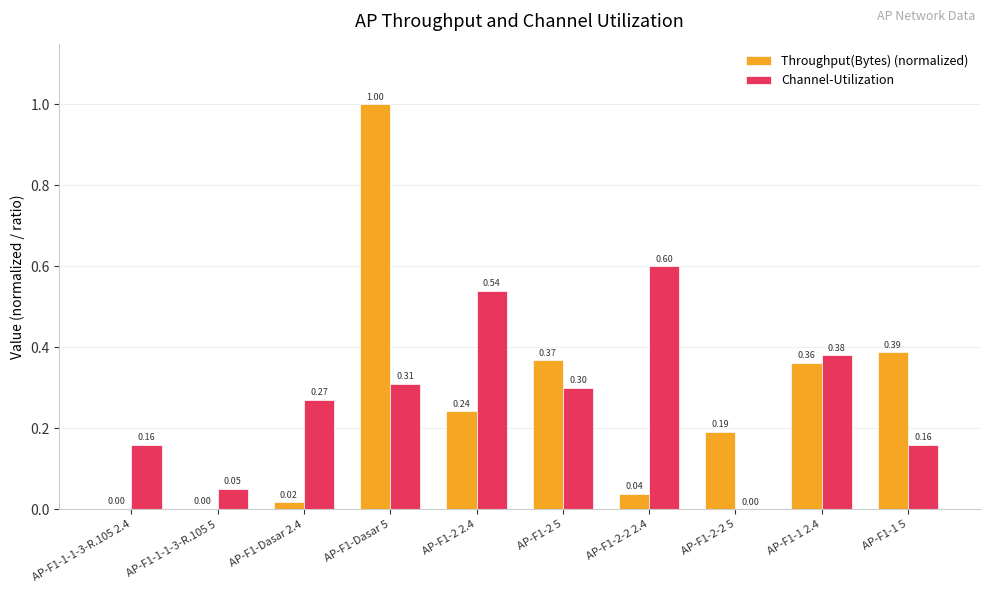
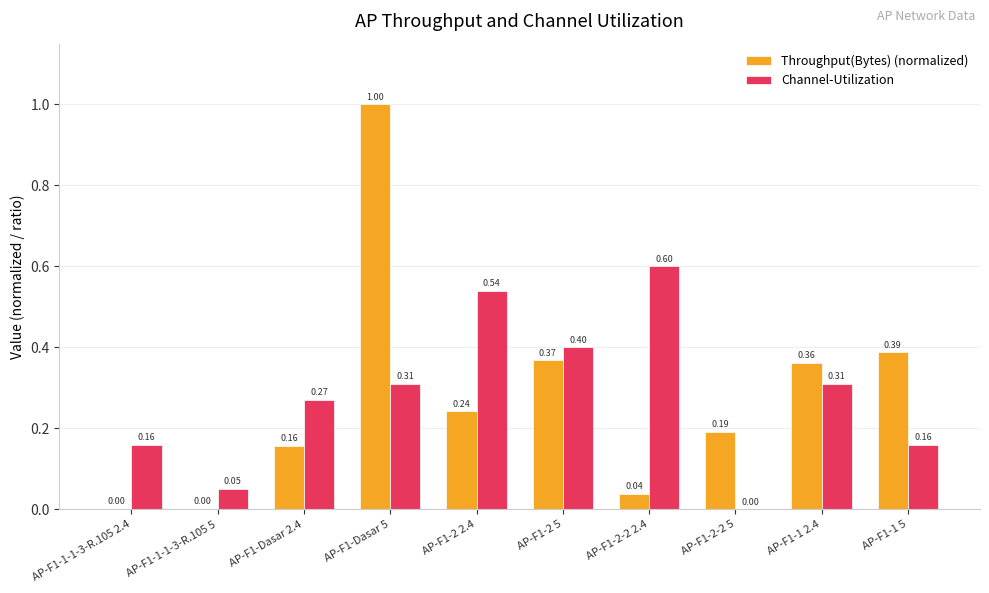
Throughput(Bytes) (normalized), AP-F1-Dasar 2.4: 0.02 -> 0.16
Channel-Utilization, AP-F1-2 5: 0.30 -> 0.40
Channel-Utilization, AP-F1-1 2.4: 0.38 -> 0.31
